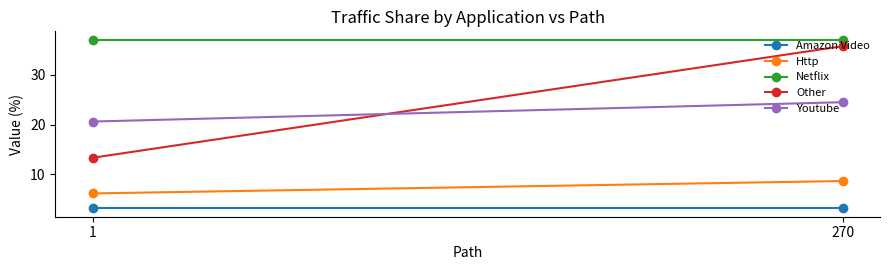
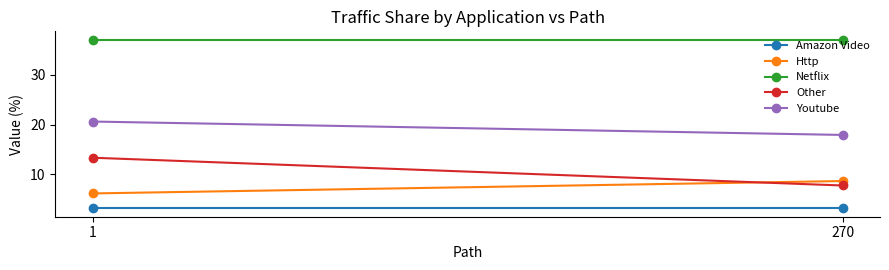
Other, 270: 36 -> 8
Youtube, 270: 25 -> 18
